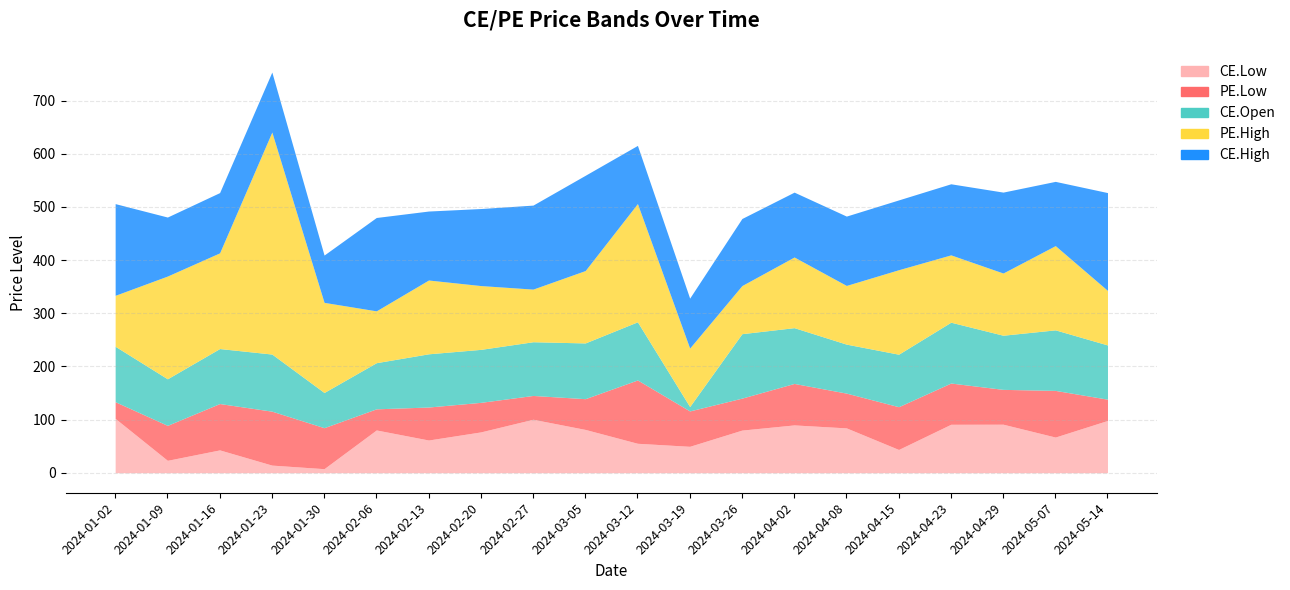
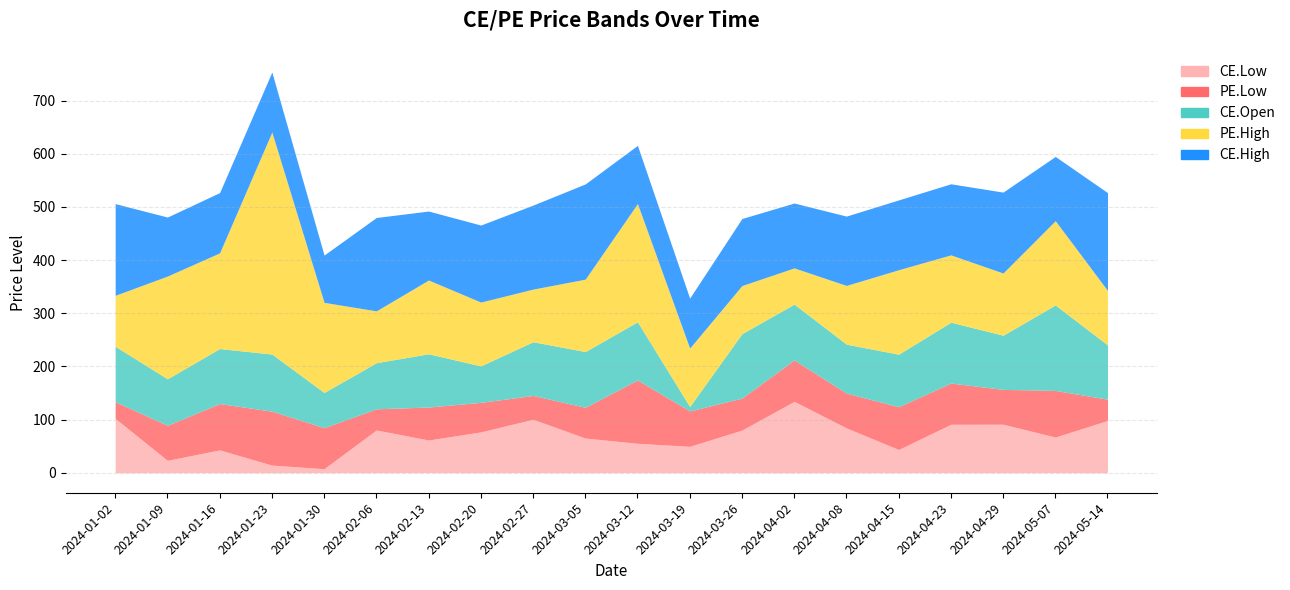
CE.Open, 2024-02-20: 100 -> 70
CE.Low, 2024-03-05: 80 -> 70
CE.Low, 2024-04-02: 90 -> 130
PE.High, 2024-04-02: 130 -> 70
CE.Open, 2024-05-07: 110 -> 160
